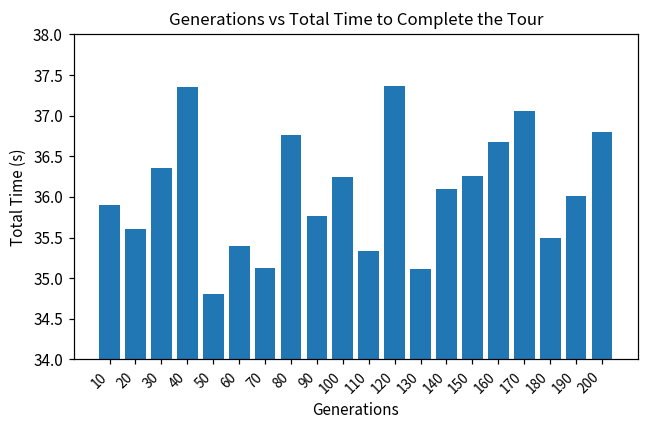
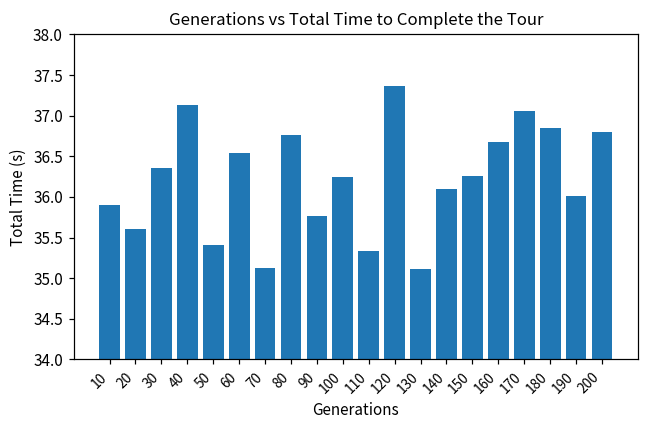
40: 37.4 -> 37.1
50: 34.8 -> 35.4
60: 35.4 -> 36.5
180: 35.5 -> 36.9
